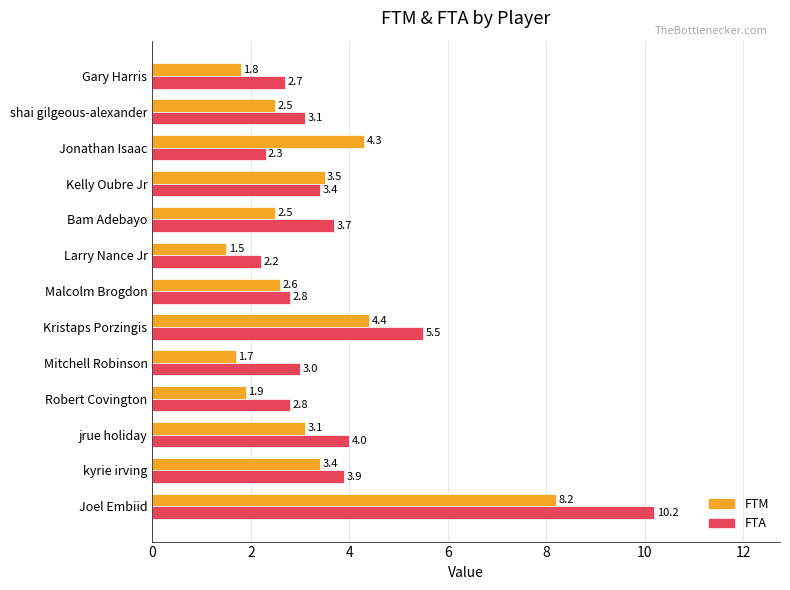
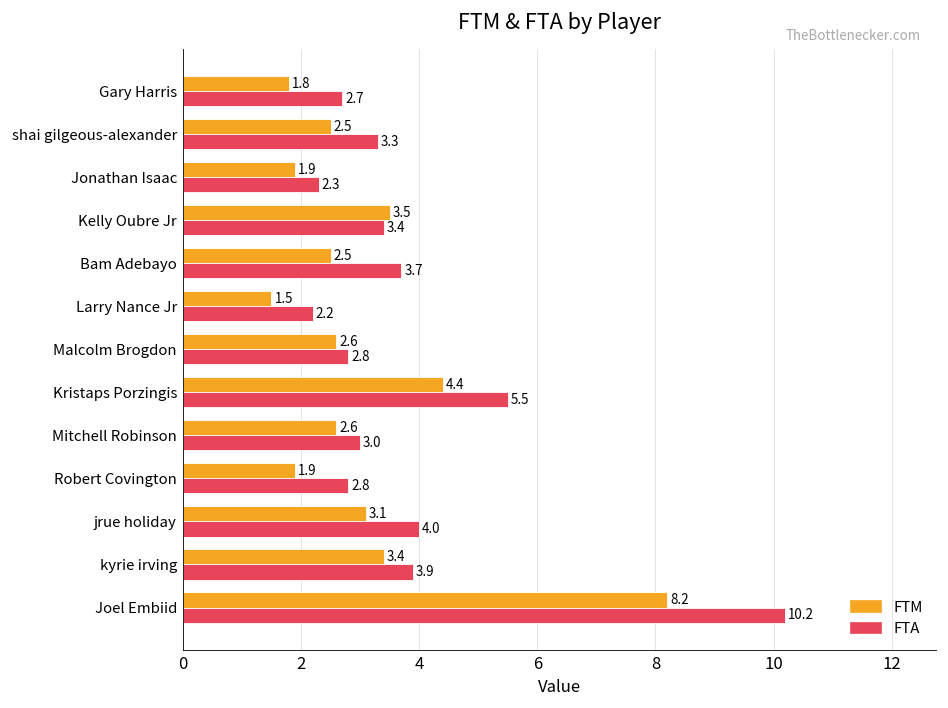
FTA, shai gilgeous-alexander: 3.1 -> 3.3
FTM, Jonathan Isaac: 4.3 -> 1.9
FTM, Mitchell Robinson: 1.7 -> 2.6
